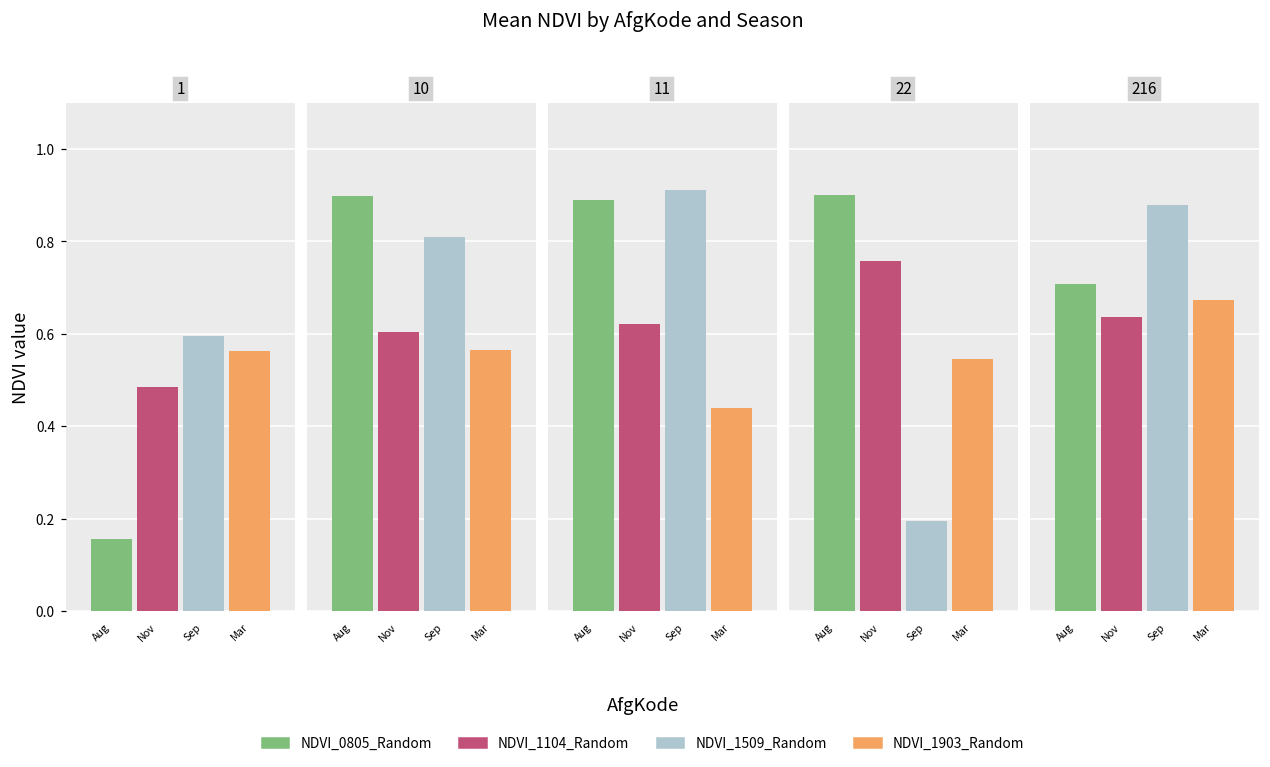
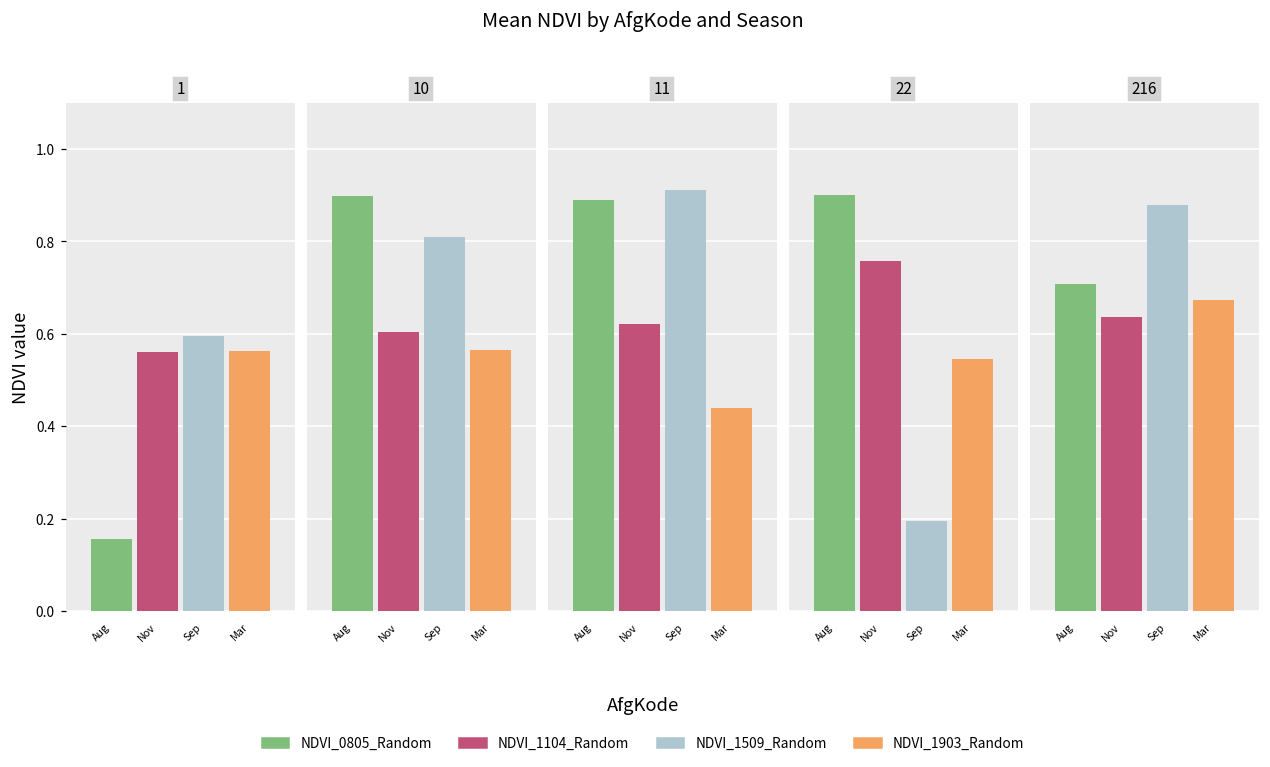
1, Nov: 0.48 -> 0.56
